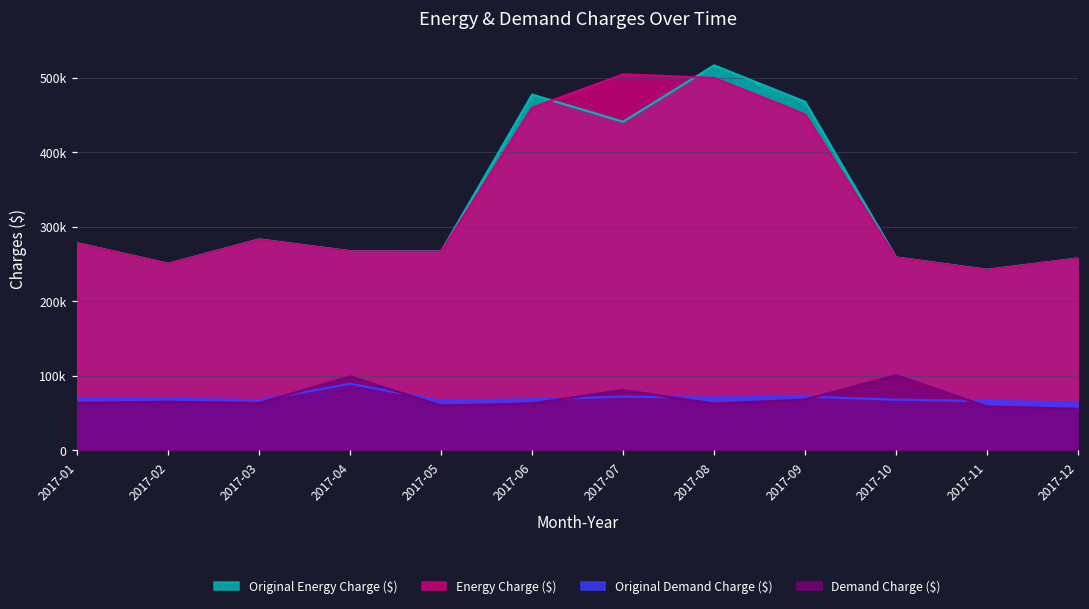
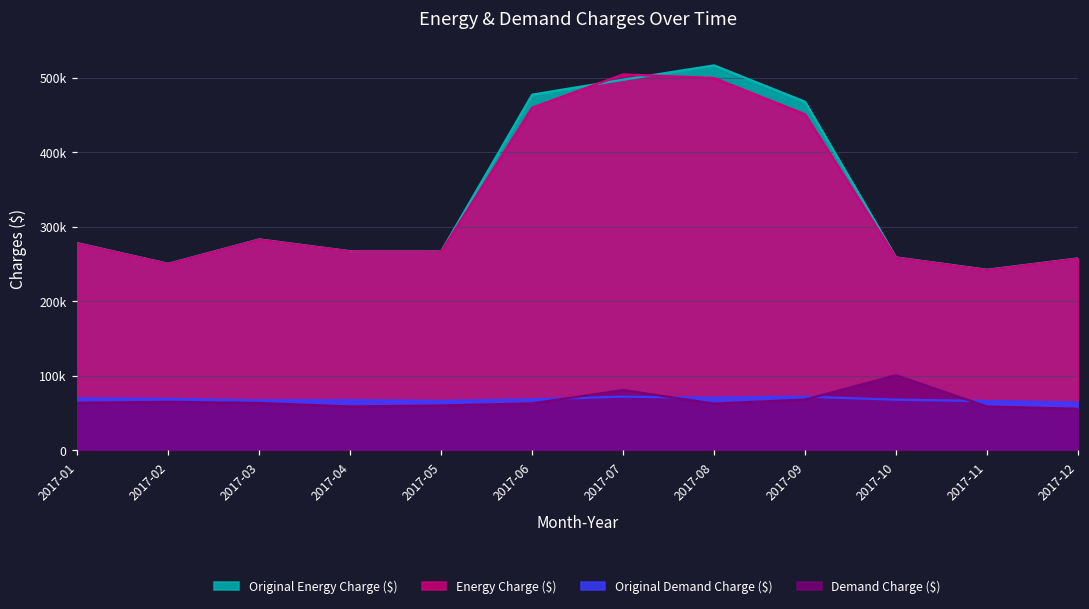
Original Demand Charge ($), 2017-04: 90000 -> 70000
Demand Charge ($), 2017-04: 100000 -> 60000
Original Energy Charge ($), 2017-07: 440000 -> 500000
